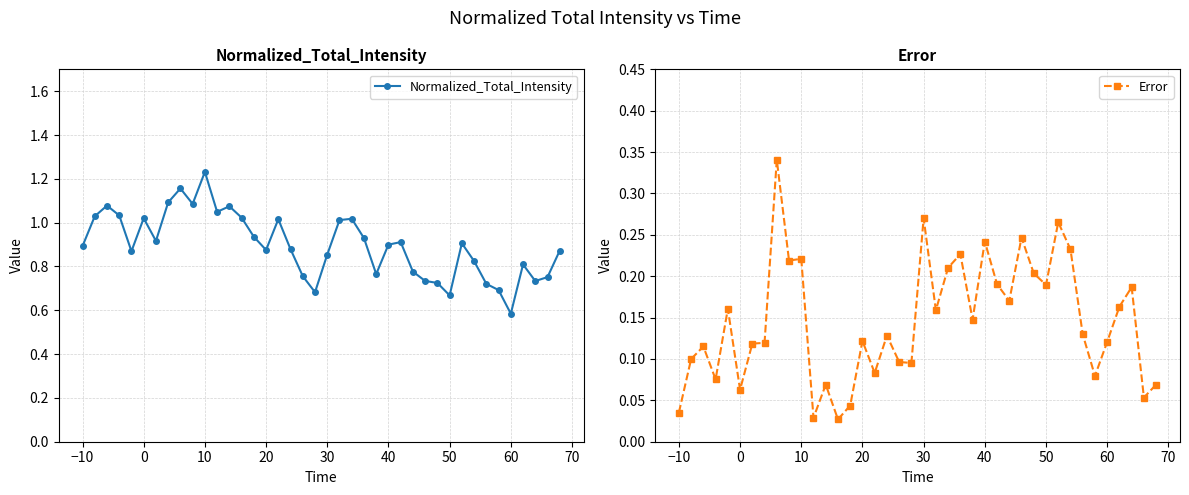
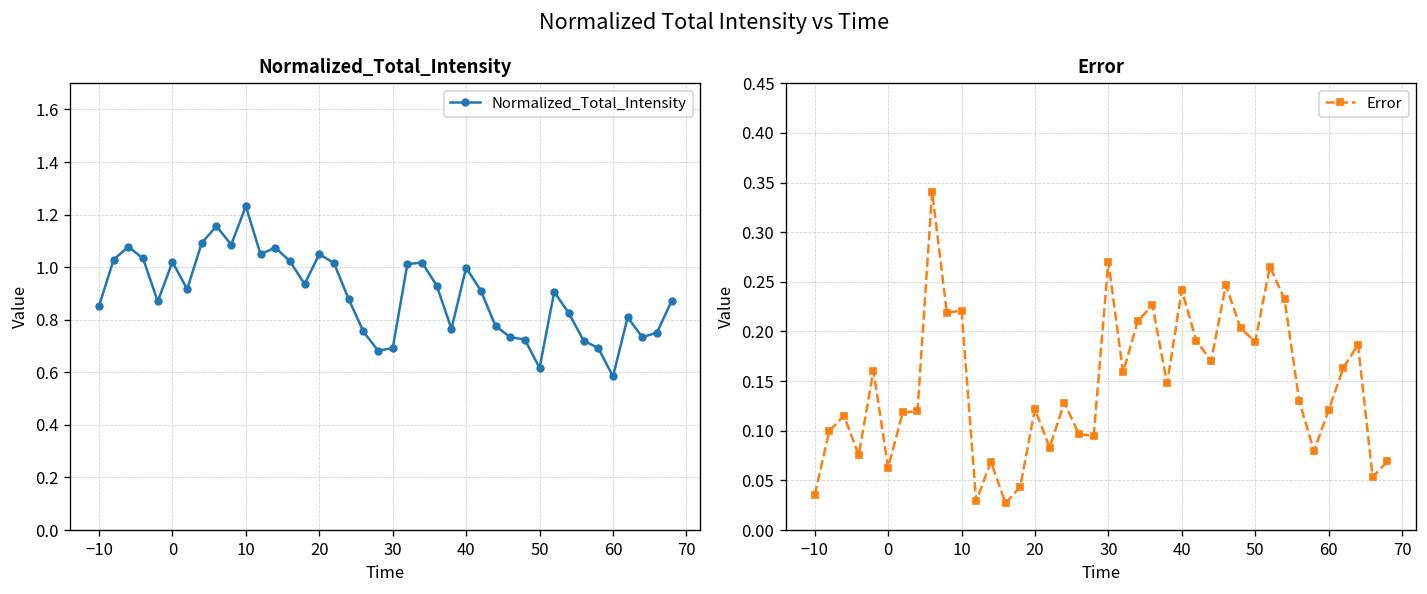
Normalized_Total_Intensity, −10: 0.89 -> 0.85
Normalized_Total_Intensity, 20: 0.88 -> 1.05
Normalized_Total_Intensity, 30: 0.85 -> 0.69
Normalized_Total_Intensity, 40: 0.90 -> 1.00
Normalized_Total_Intensity, 50: 0.67 -> 0.62
